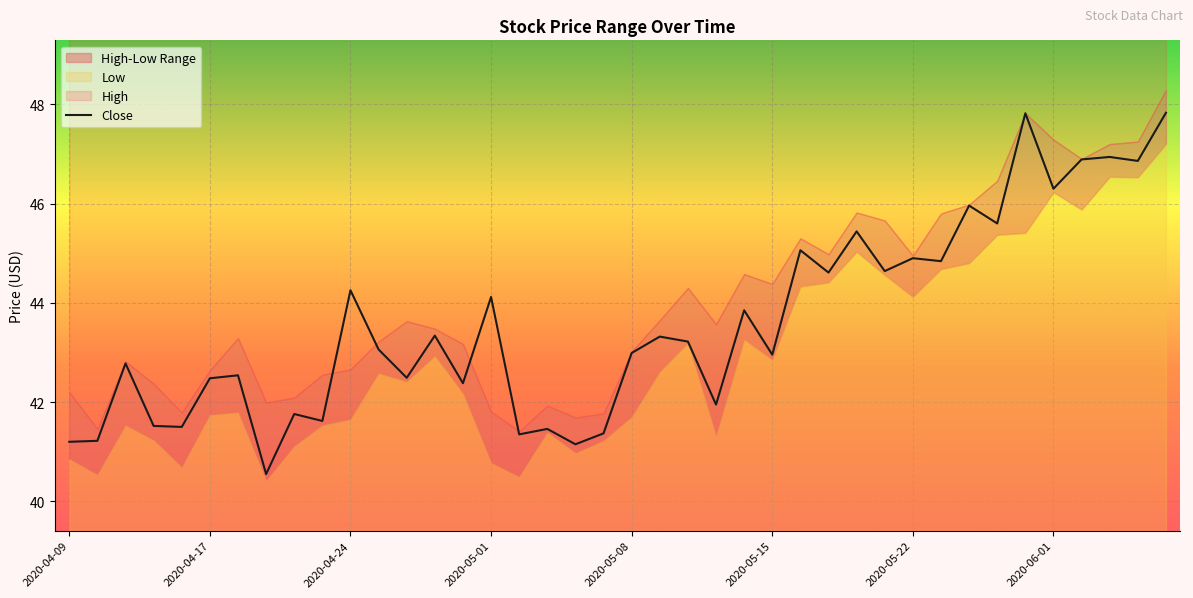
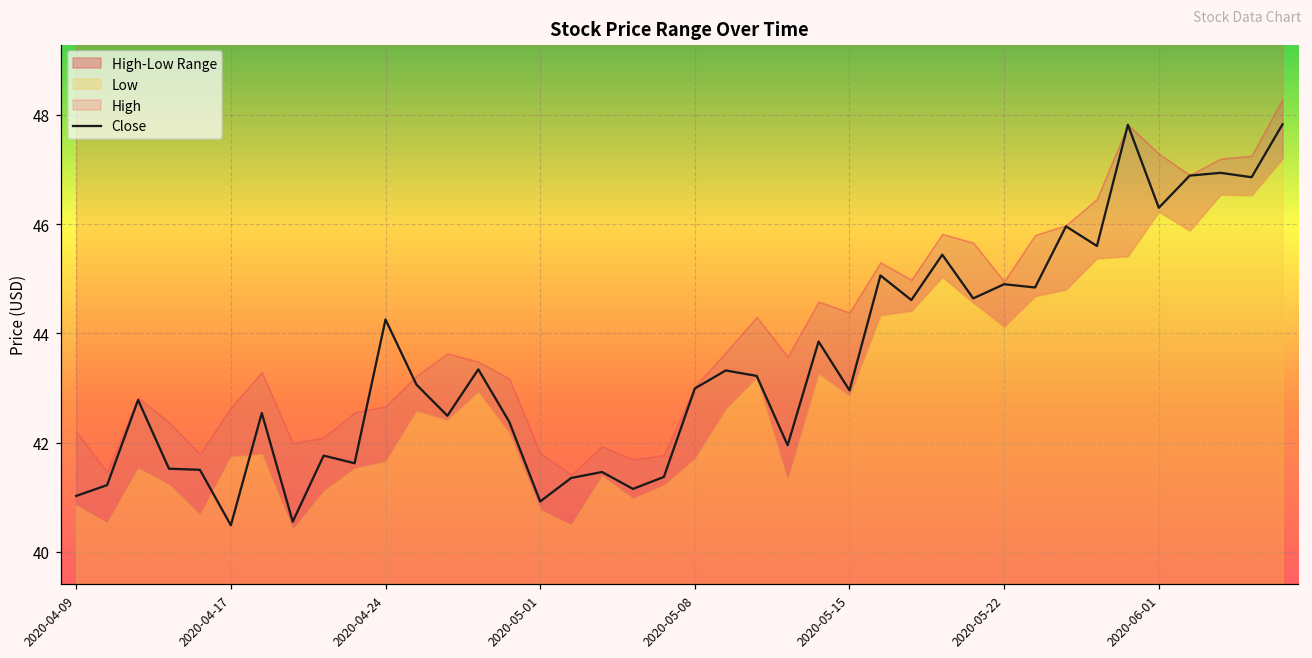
Close, 2020-04-09: 41.2 -> 41.0
Close, 2020-04-17: 42.5 -> 40.5
Close, 2020-05-01: 44.1 -> 40.9
